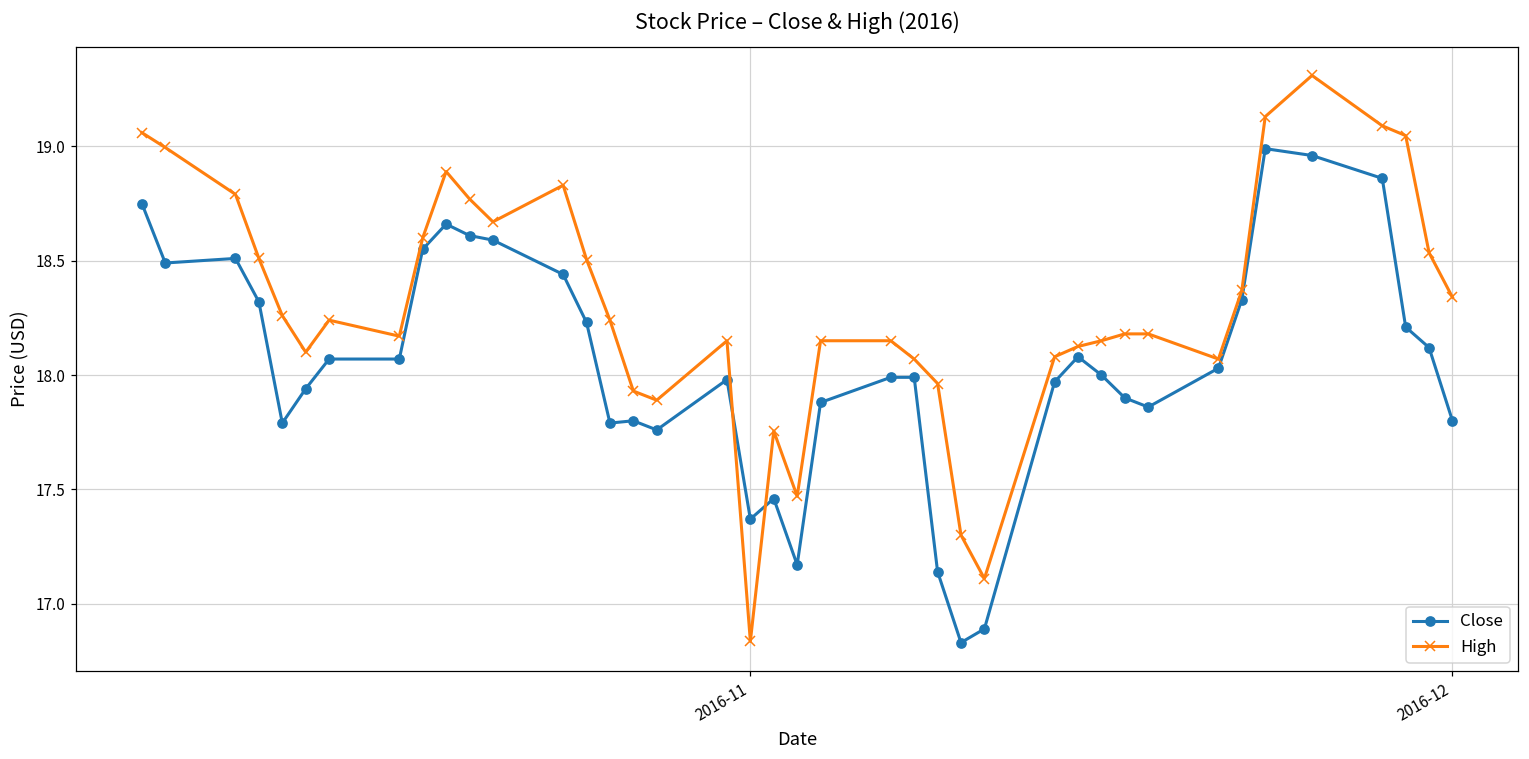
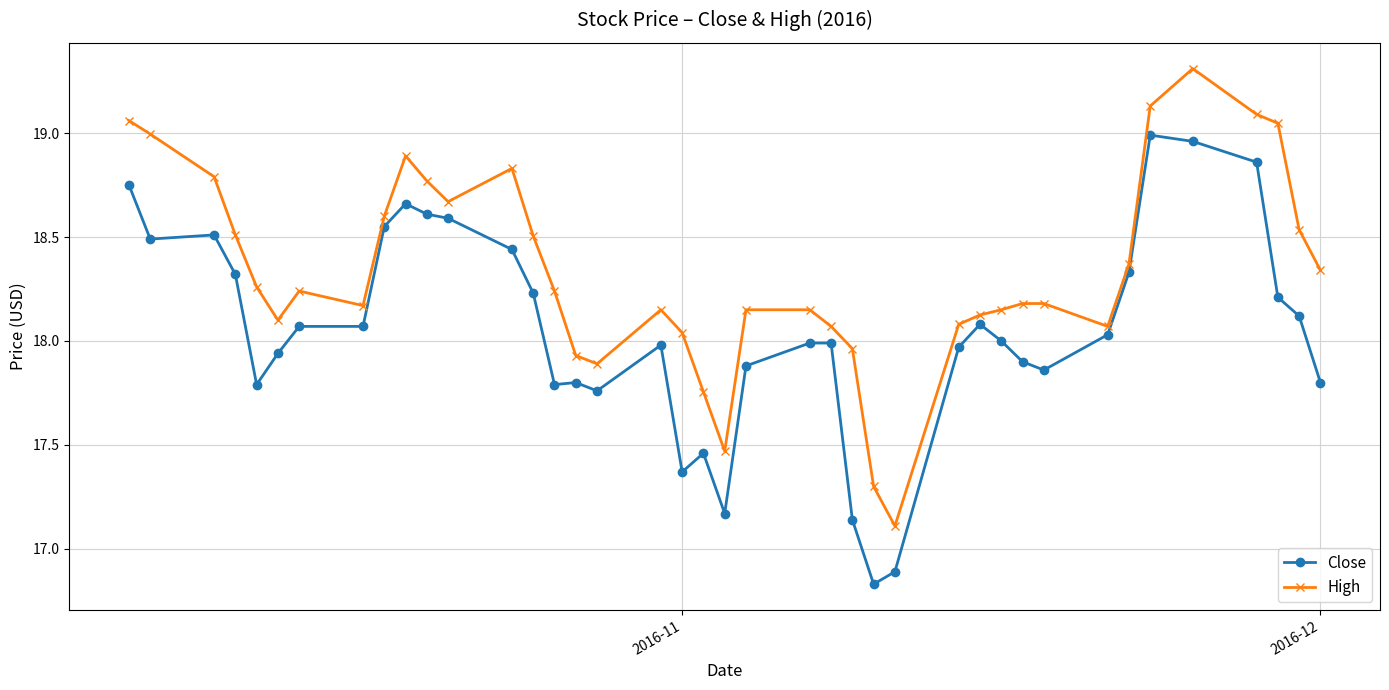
High, 2016-11: 16.84 -> 18.04
